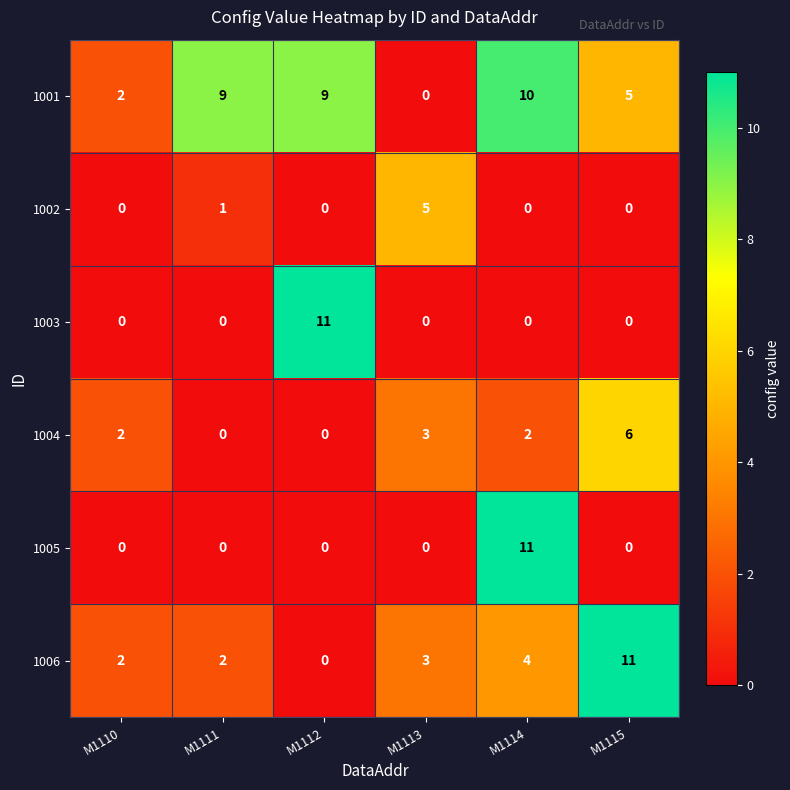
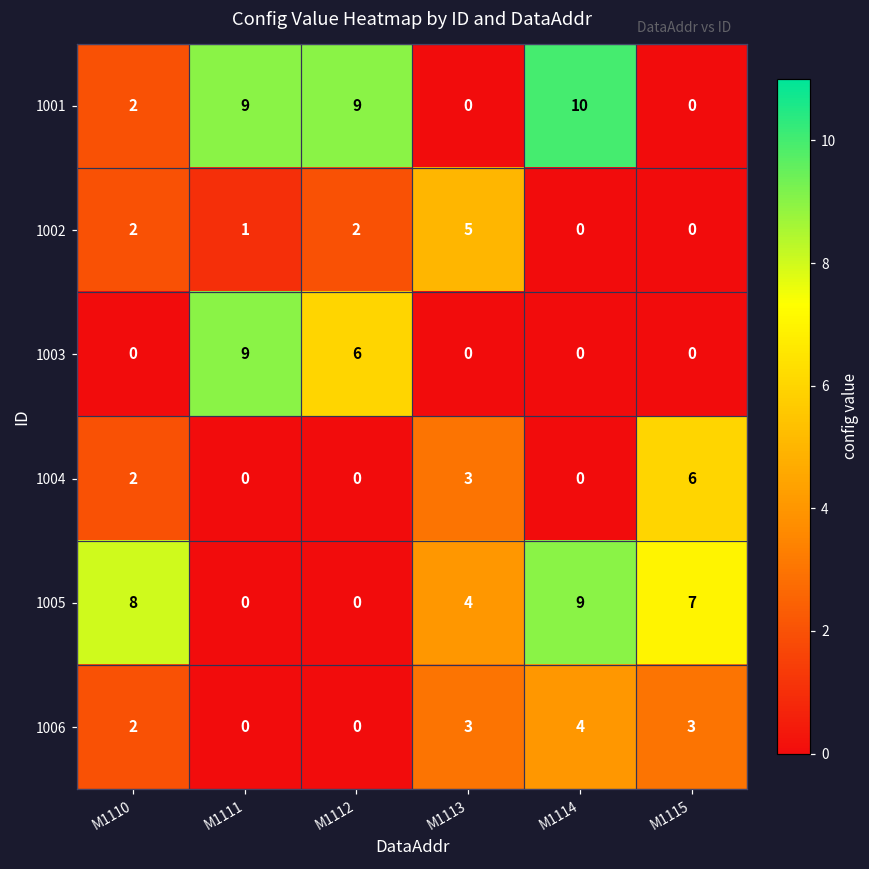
1001, M1115: 5 -> 0
1002, M1110: 0 -> 2
1002, M1112: 0 -> 2
1003, M1111: 0 -> 9
1003, M1112: 11 -> 6
1004, M1114: 2 -> 0
1005, M1110: 0 -> 8
1005, M1113: 0 -> 4
1005, M1114: 11 -> 9
1005, M1115: 0 -> 7
1006, M1111: 2 -> 0
1006, M1115: 11 -> 3
